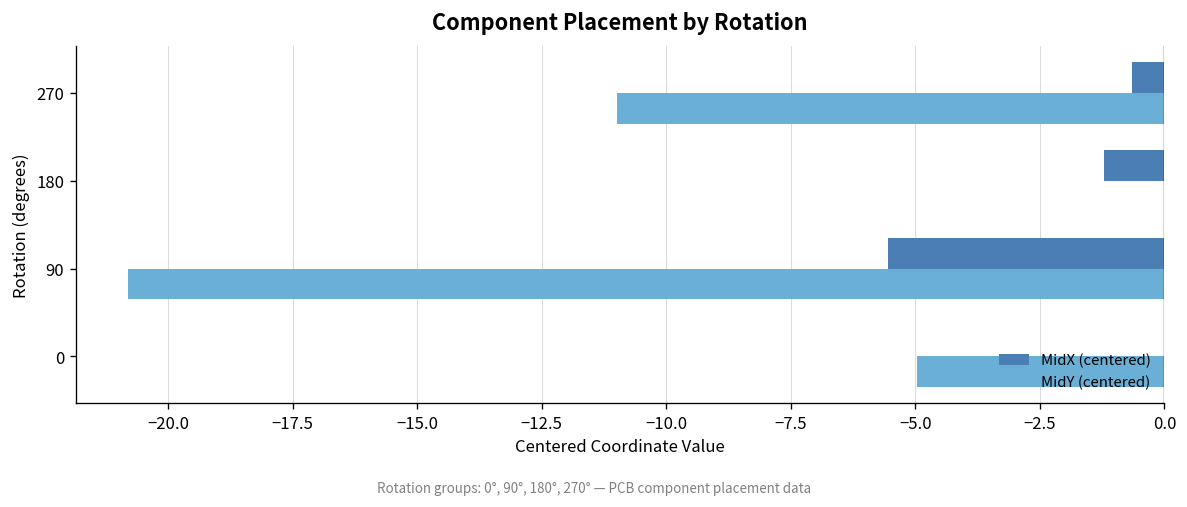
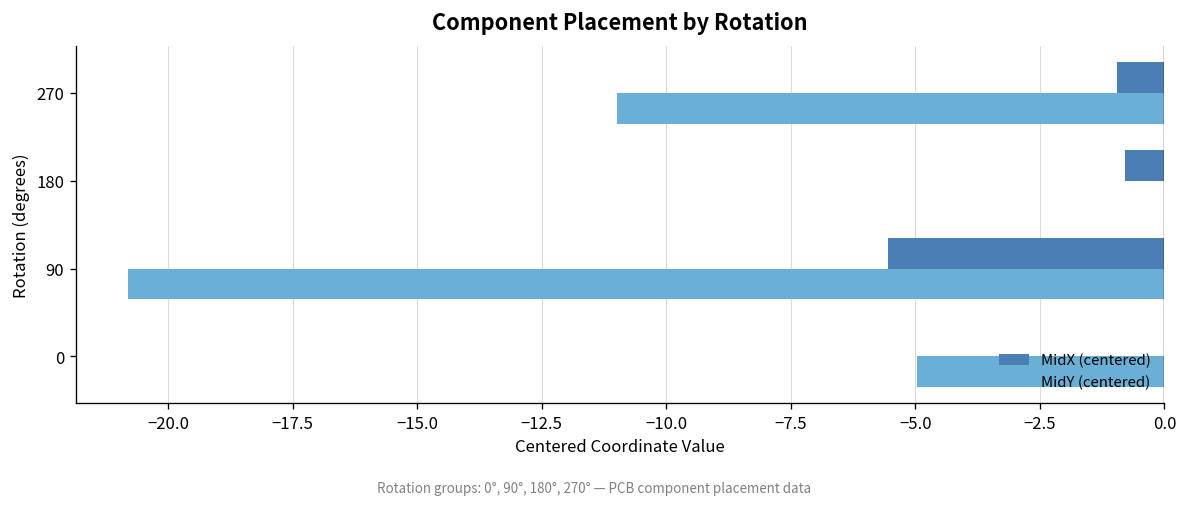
MidX (centered), 270: -0.7 -> -0.9
MidX (centered), 180: -1.2 -> -0.8
